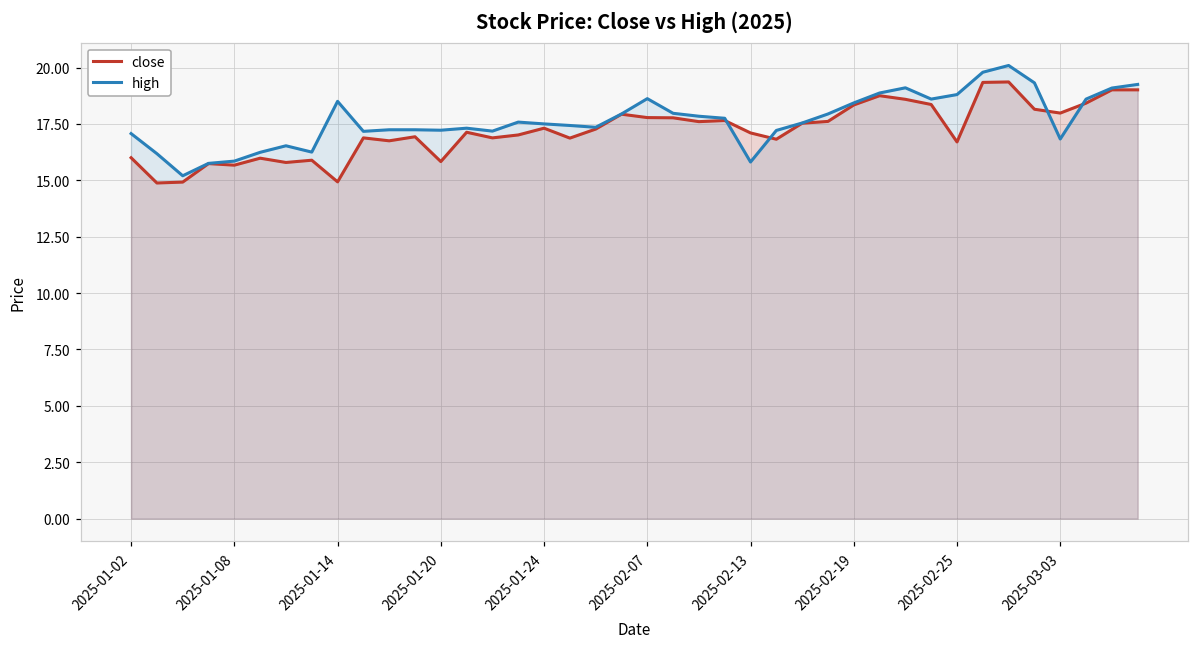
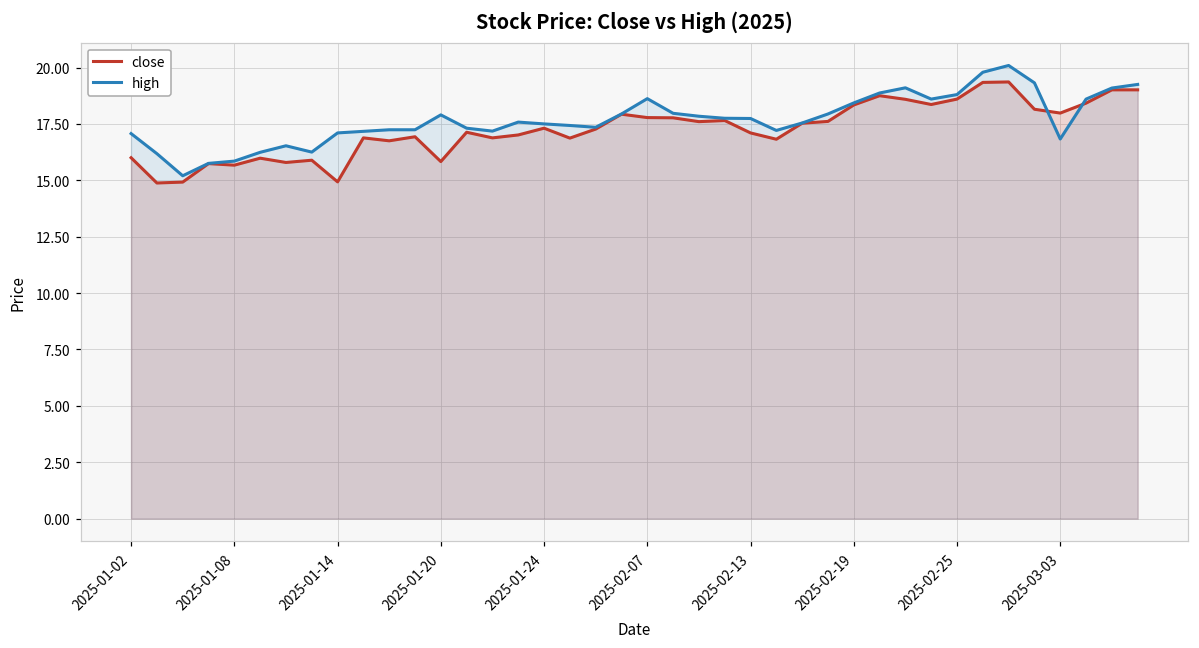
high, 2025-01-14: 18.5 -> 17.1
high, 2025-01-20: 17.2 -> 17.9
high, 2025-02-13: 15.8 -> 17.7
close, 2025-02-25: 16.7 -> 18.6
